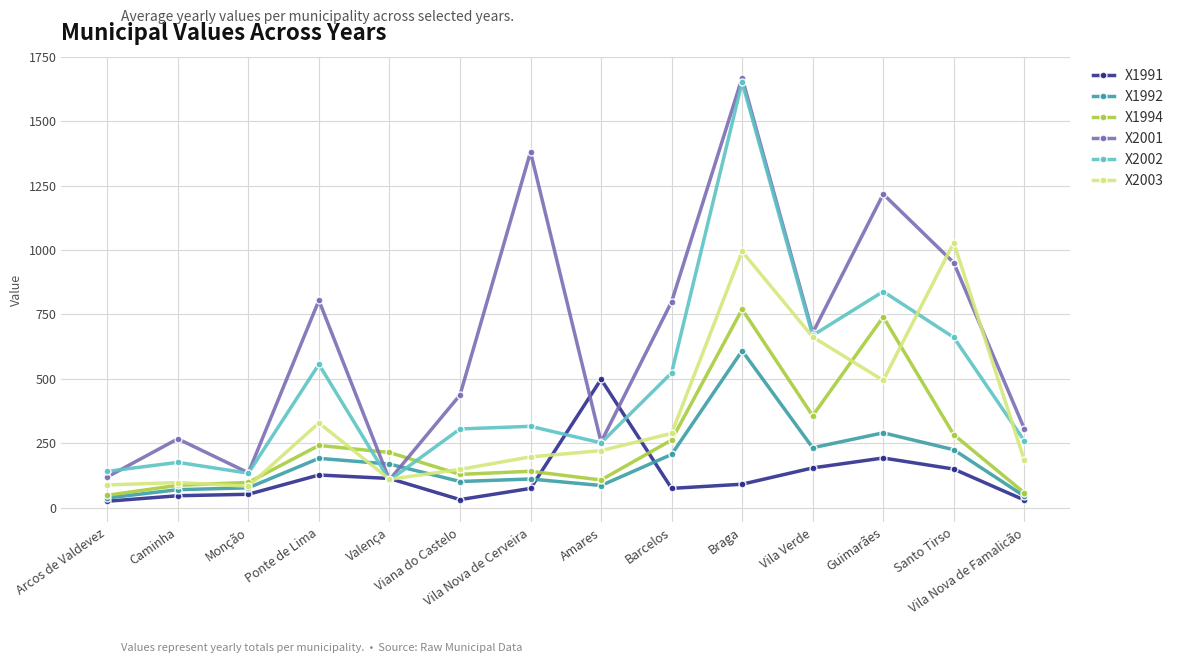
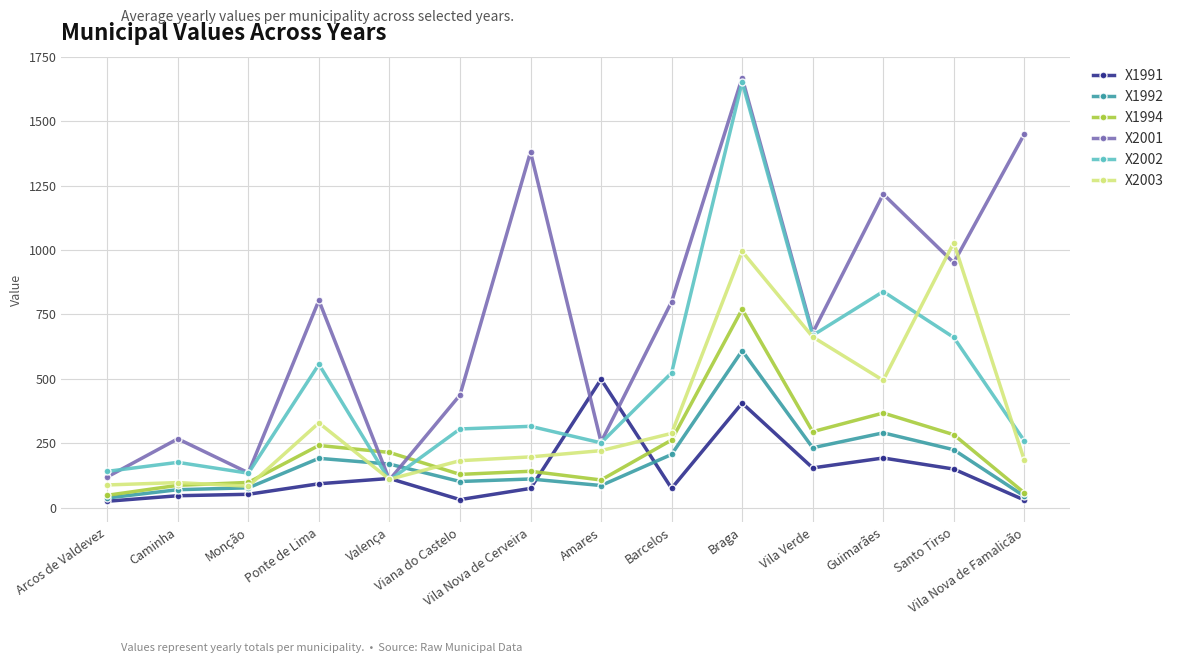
X1991, Ponte de Lima: 130 -> 90
X2003, Viana do Castelo: 150 -> 180
X1991, Braga: 90 -> 410
X1994, Vila Verde: 360 -> 300
X1994, Guimarães: 740 -> 370
X2001, Vila Nova de Famalicão: 310 -> 1450
